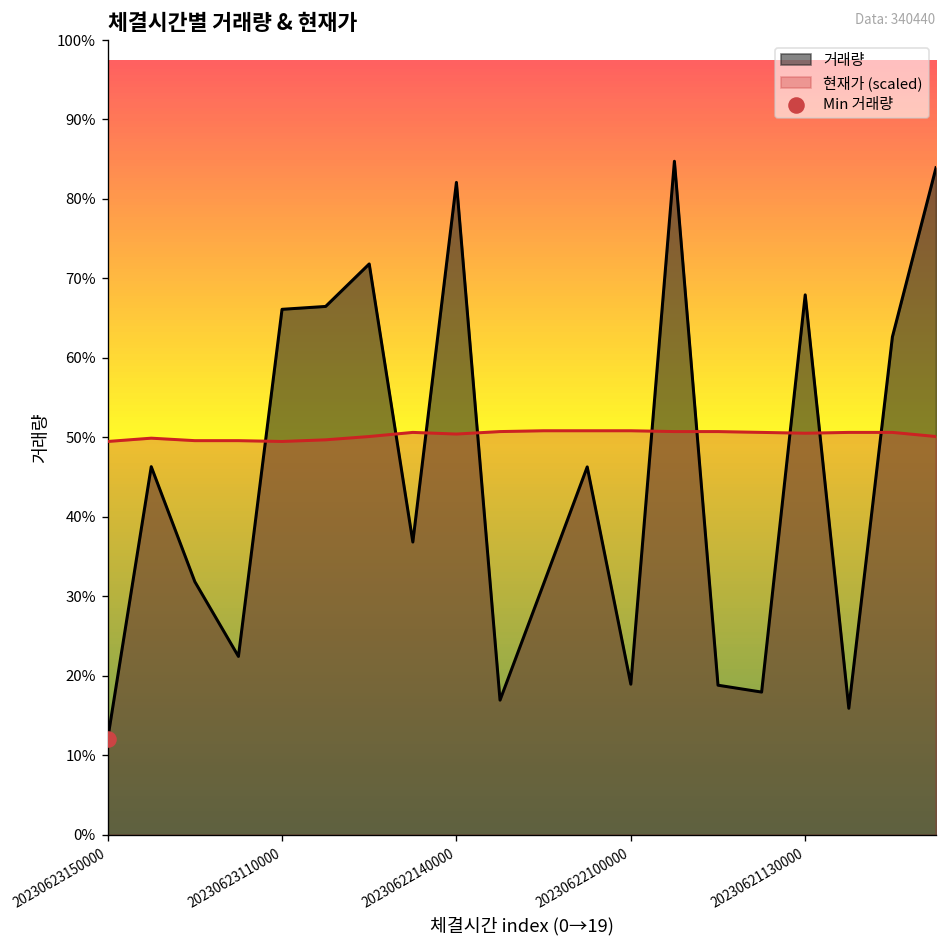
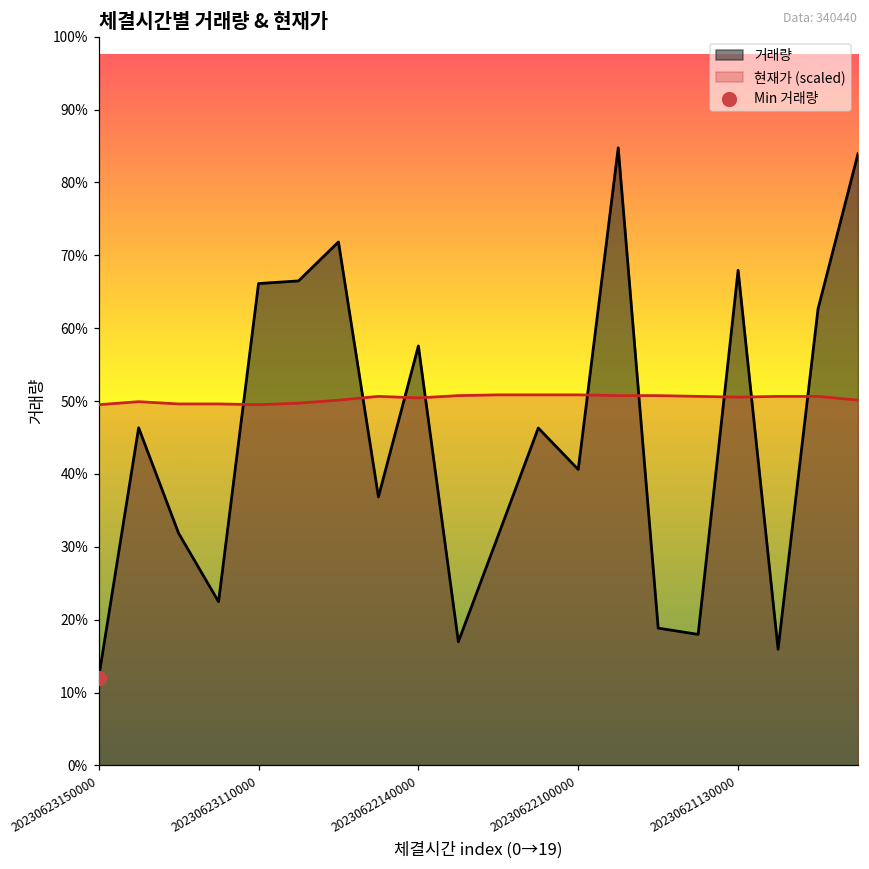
거래량, 20230622140000: 82% -> 58%
거래량, 20230622100000: 19% -> 41%
